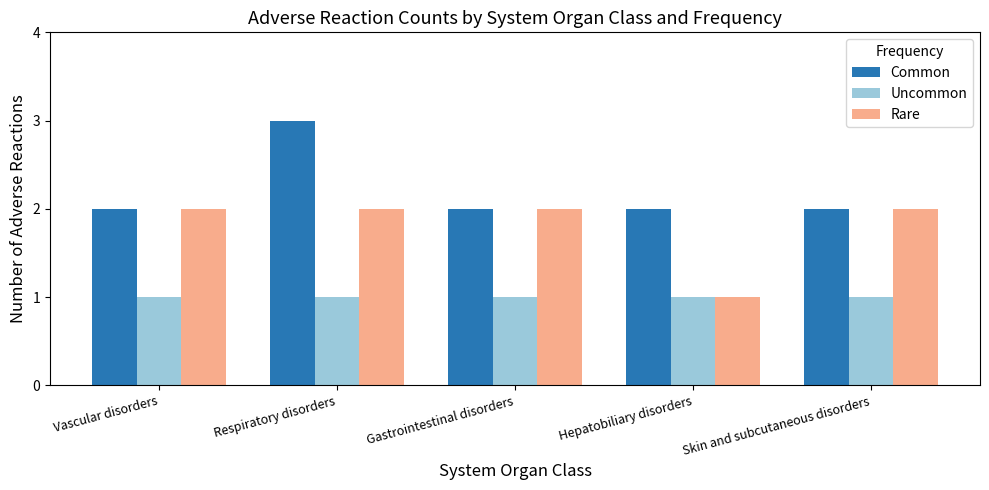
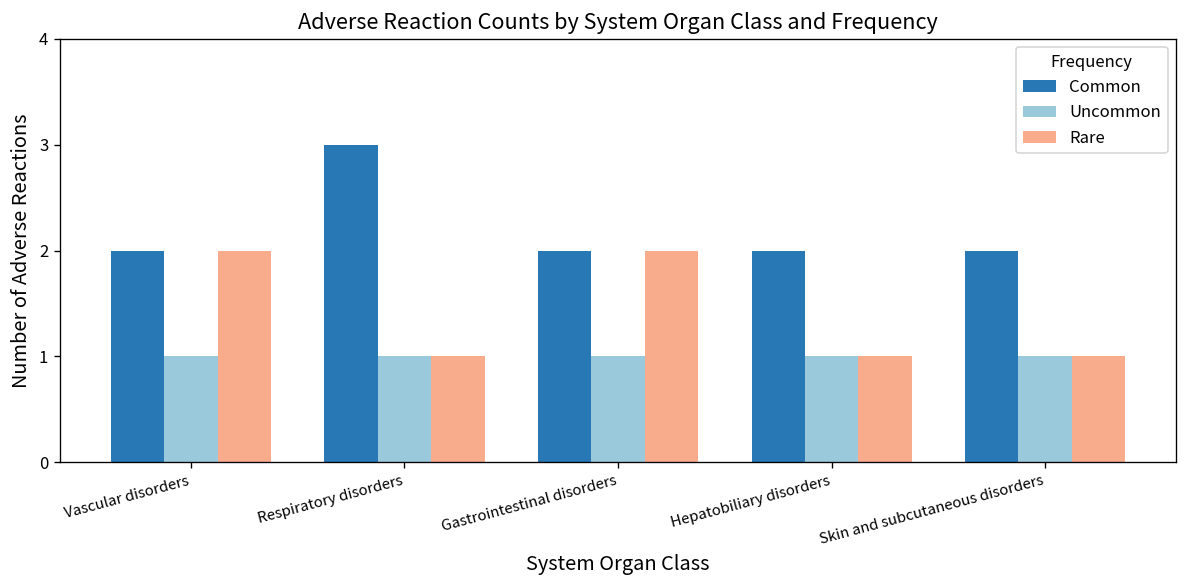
Rare, Respiratory disorders: 2 -> 1
Rare, Skin and subcutaneous disorders: 2 -> 1
